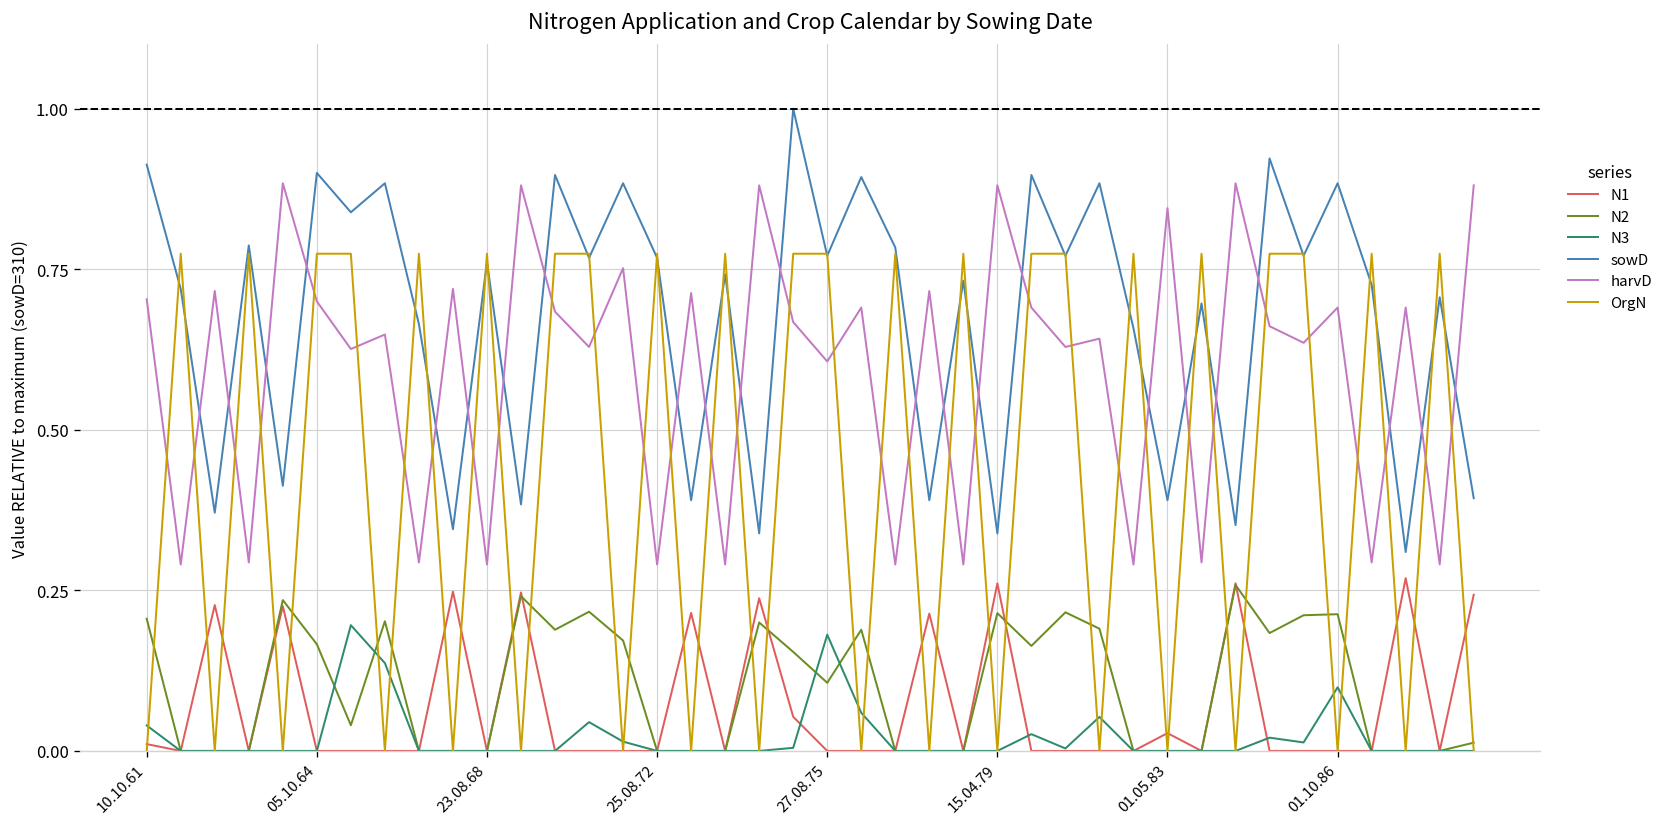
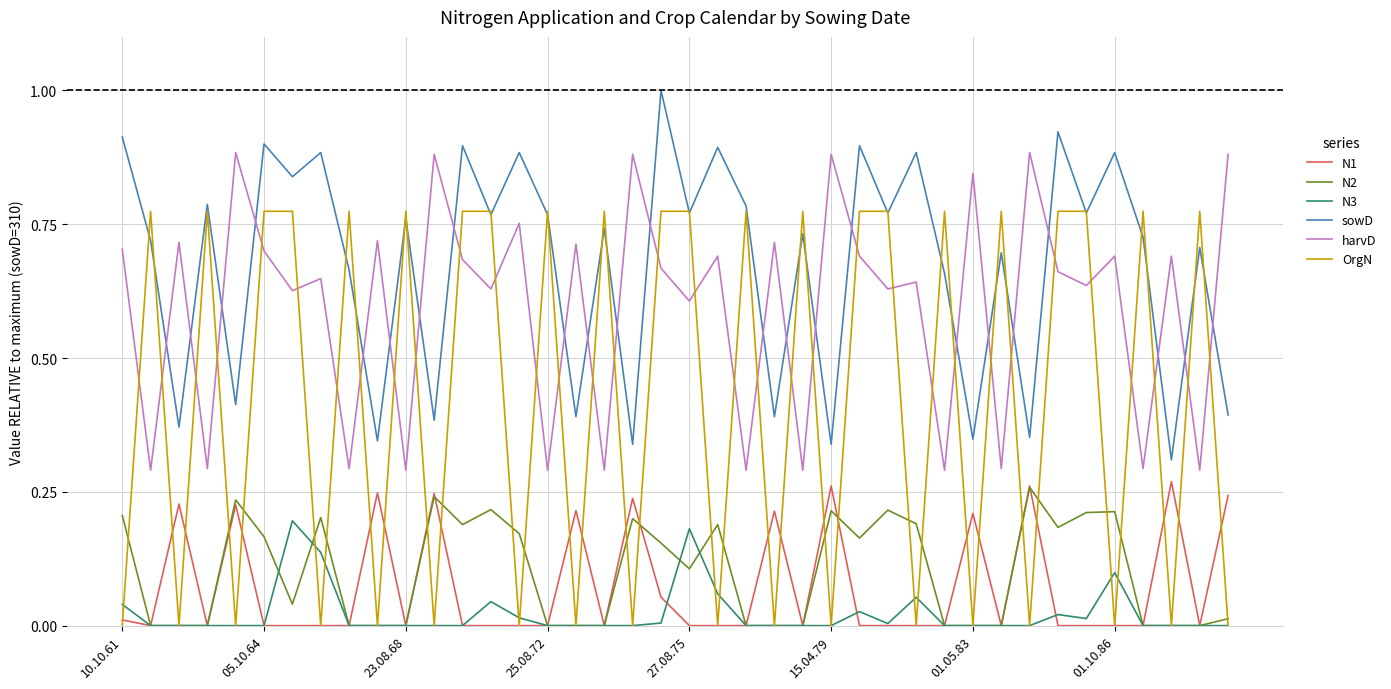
N1, 01.05.83: 0.03 -> 0.21
sowD, 01.05.83: 0.39 -> 0.35
